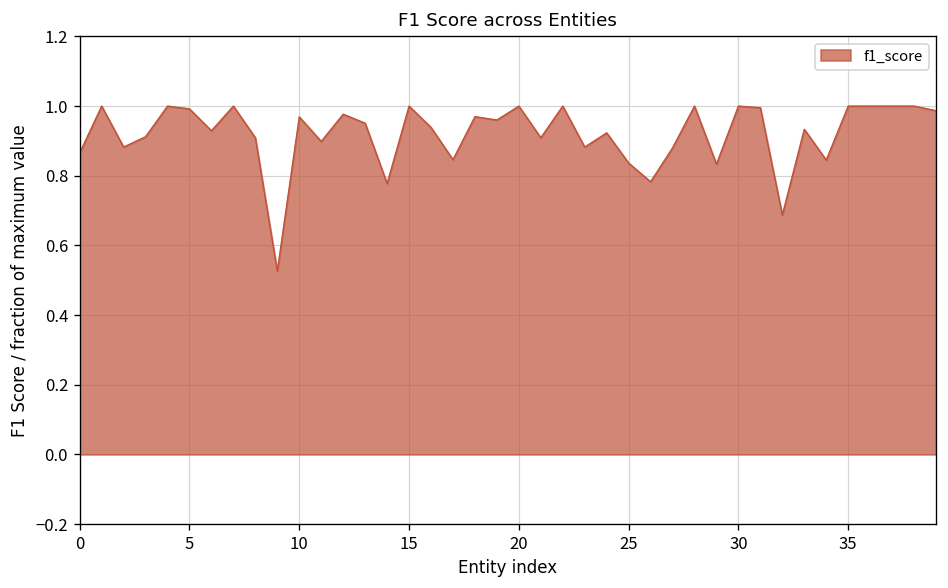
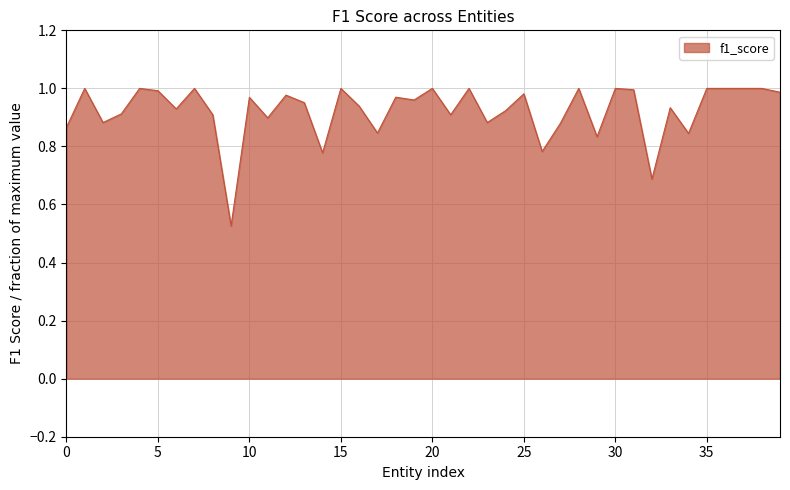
25: 0.84 -> 0.98
